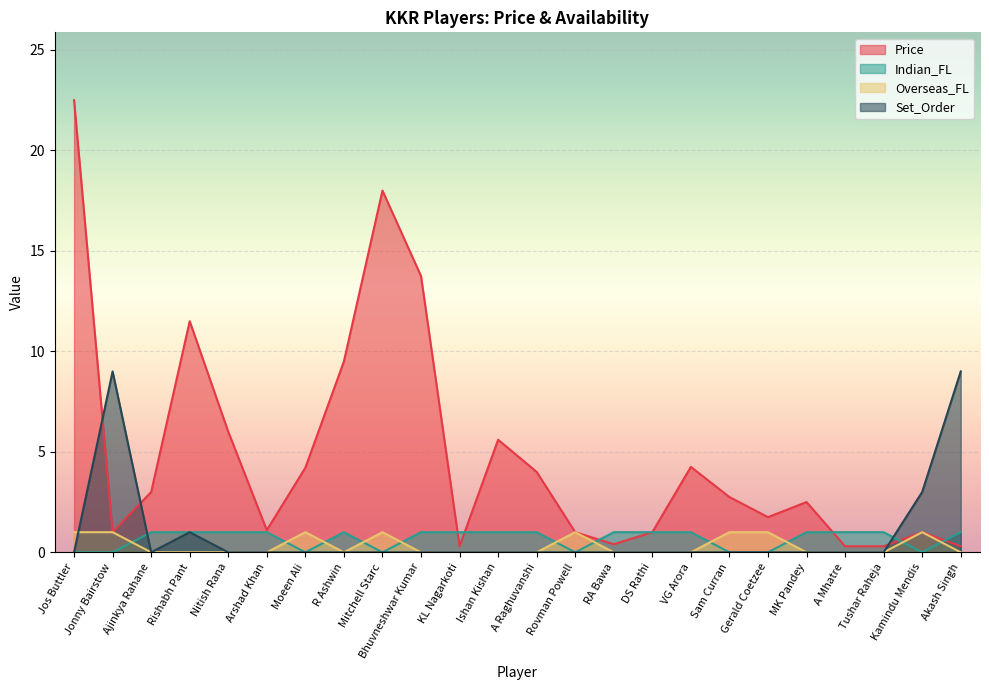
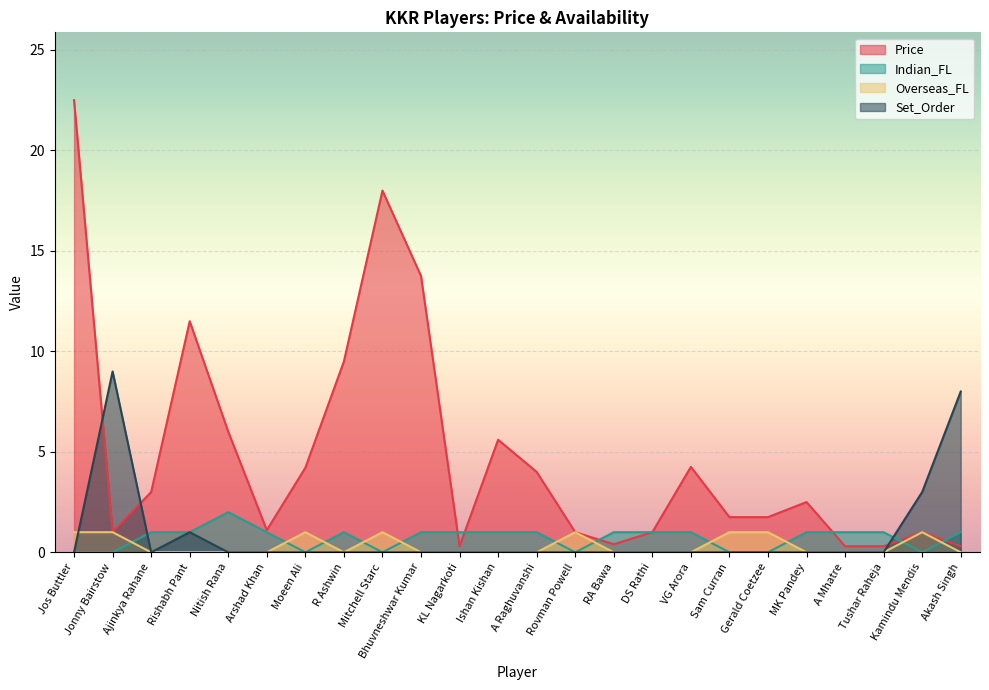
Indian_FL, Nitish Rana: 1 -> 2
Price, Sam Curran: 2.8 -> 1.8
Set_Order, Akash Singh: 9 -> 8
